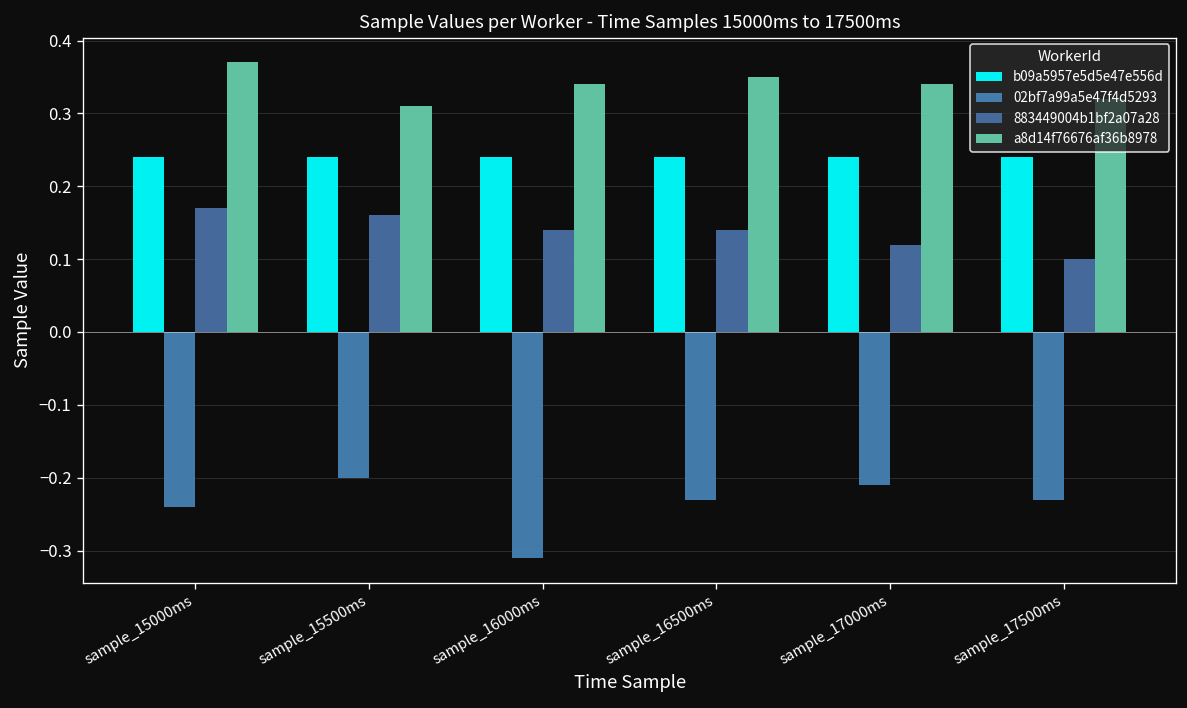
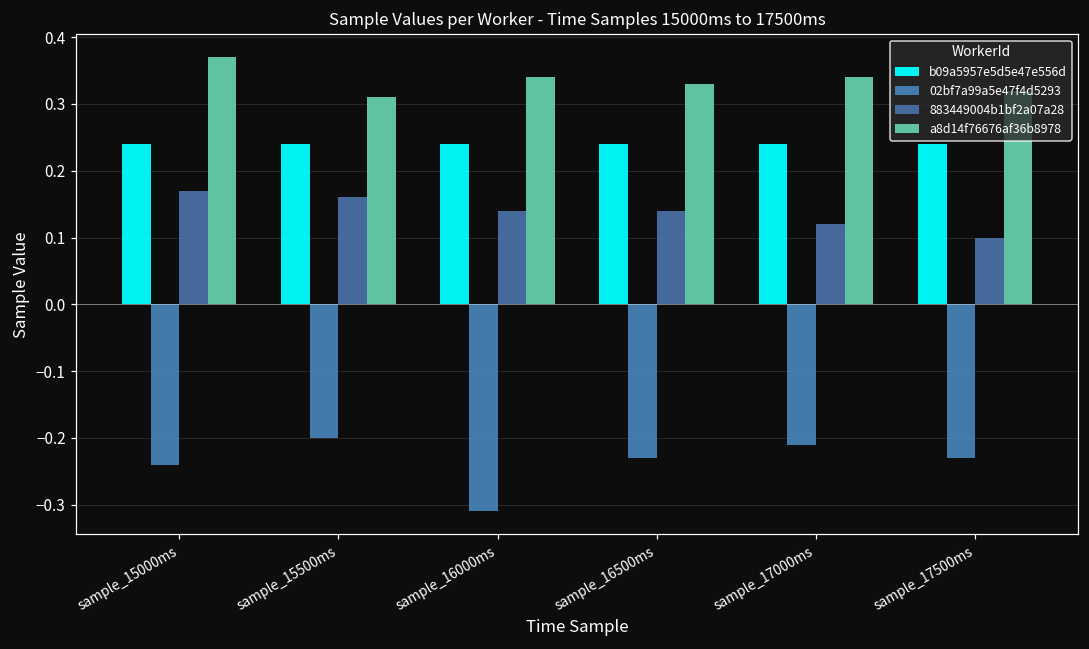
a8d14f76676af36b8978, sample_16500ms: 0.35 -> 0.33
